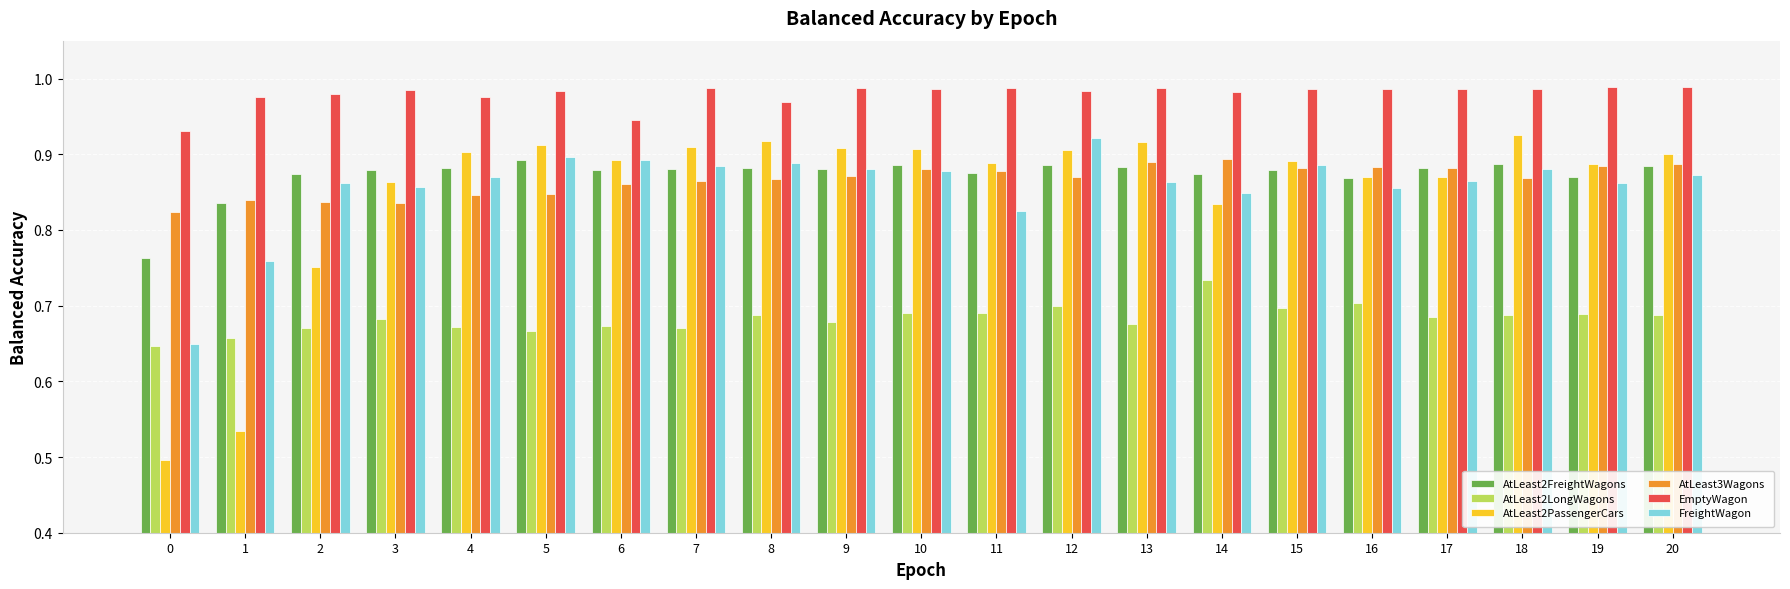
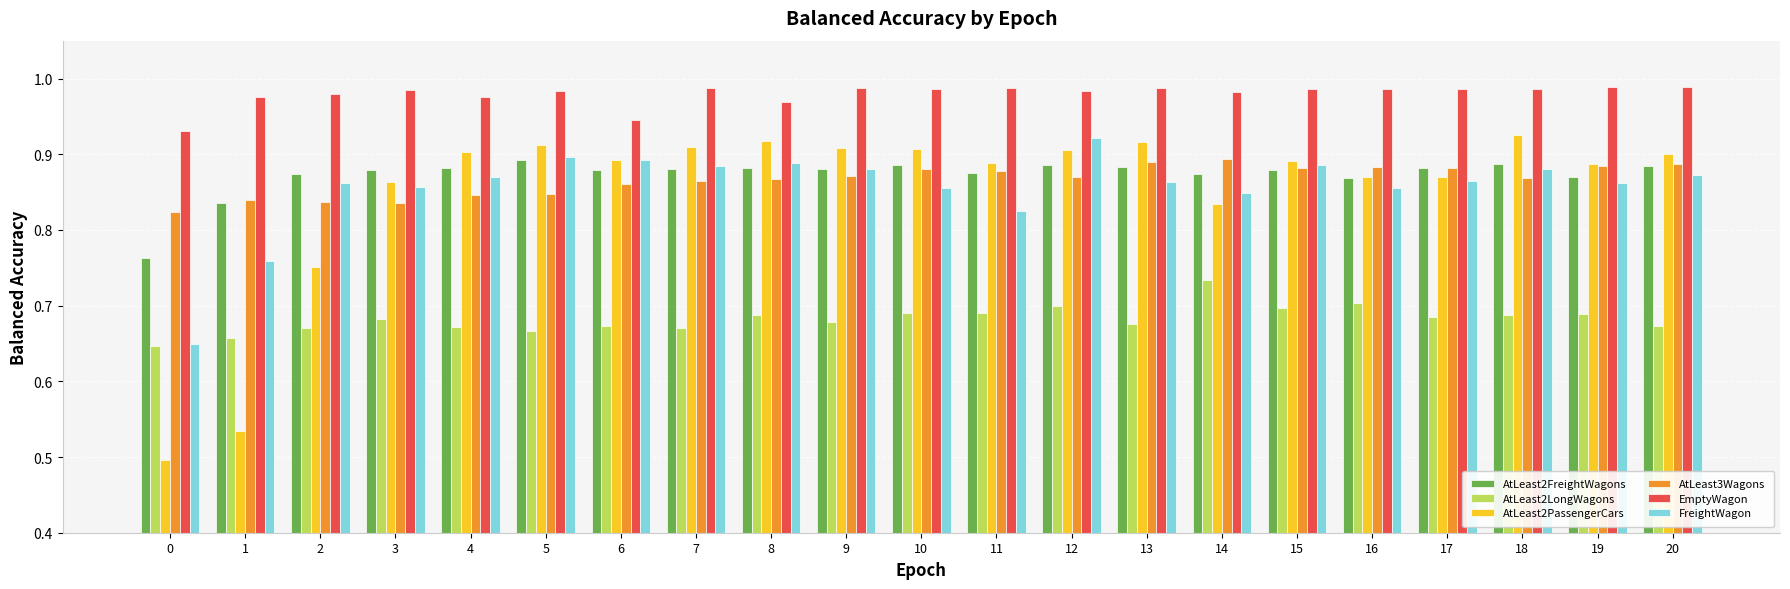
FreightWagon, 10: 0.88 -> 0.86
AtLeast2LongWagons, 20: 0.69 -> 0.67
